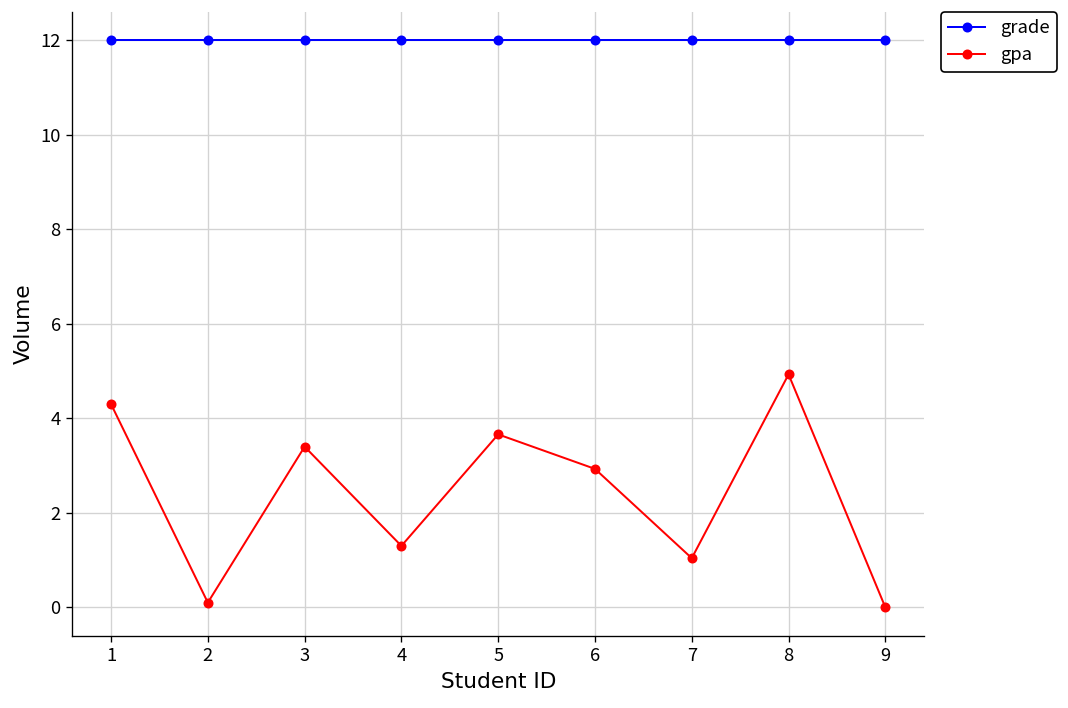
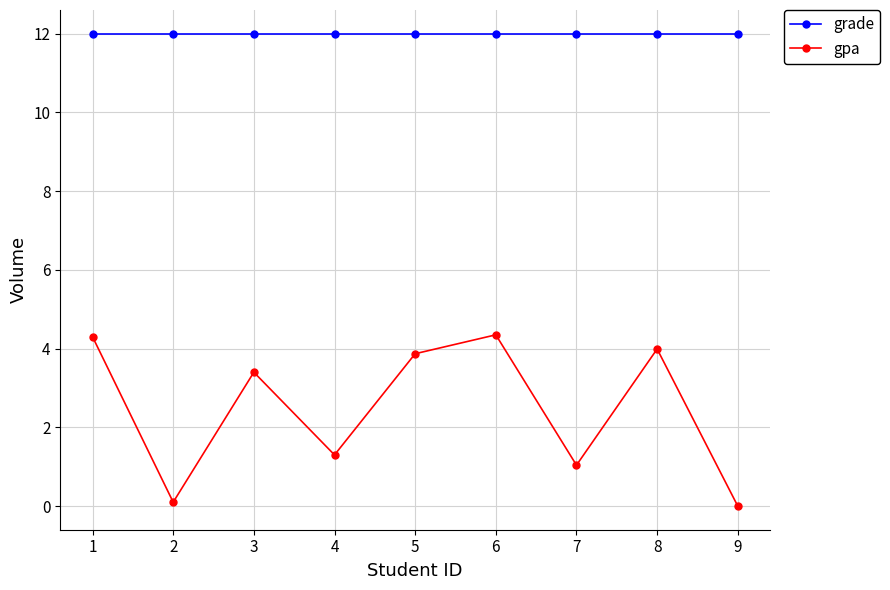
gpa, 5: 3.7 -> 3.9
gpa, 6: 2.9 -> 4.4
gpa, 8: 4.9 -> 4.0
